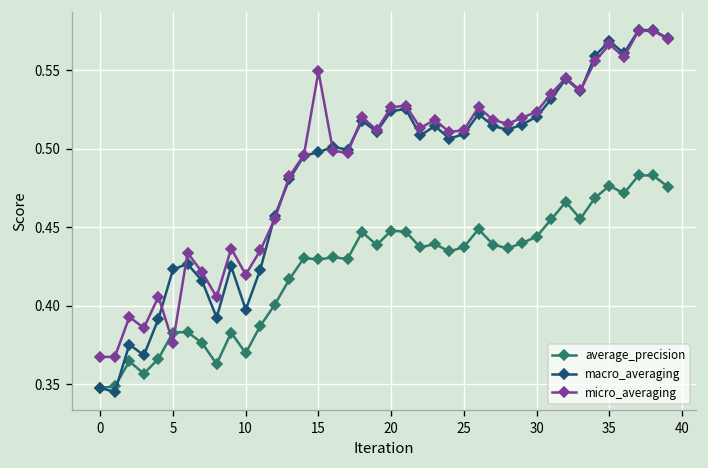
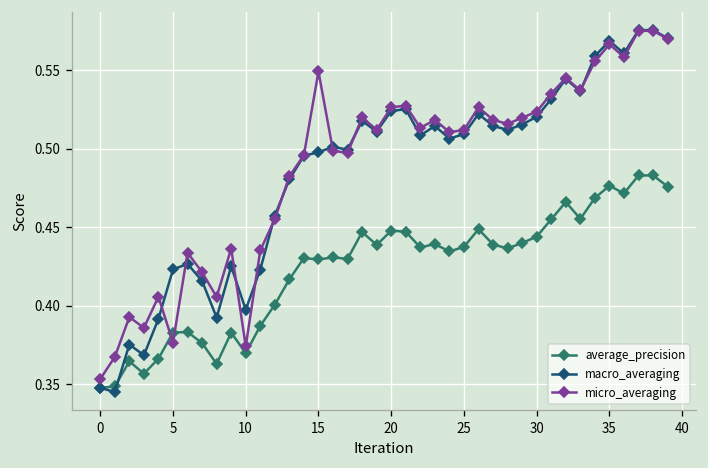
micro_averaging, 0: 0.367 -> 0.353
micro_averaging, 10: 0.420 -> 0.374
